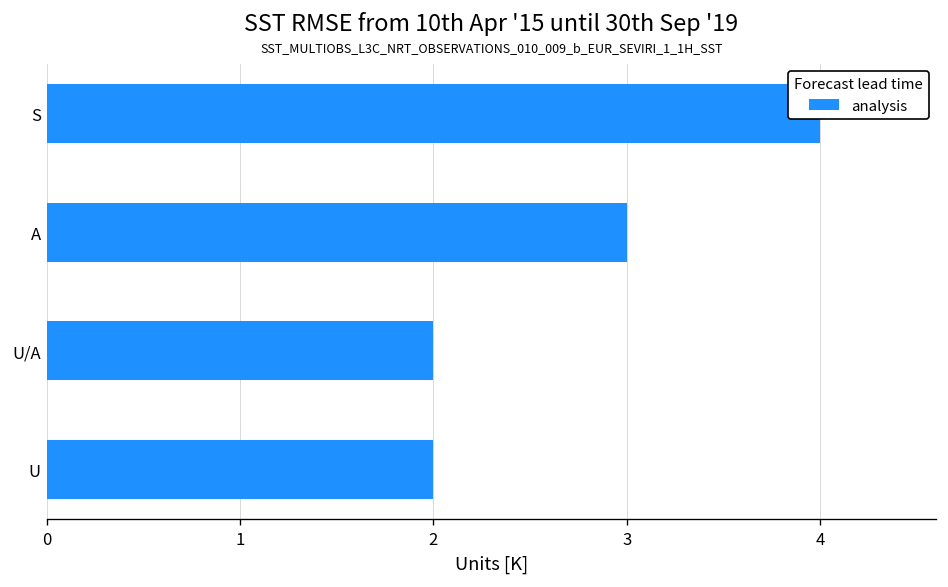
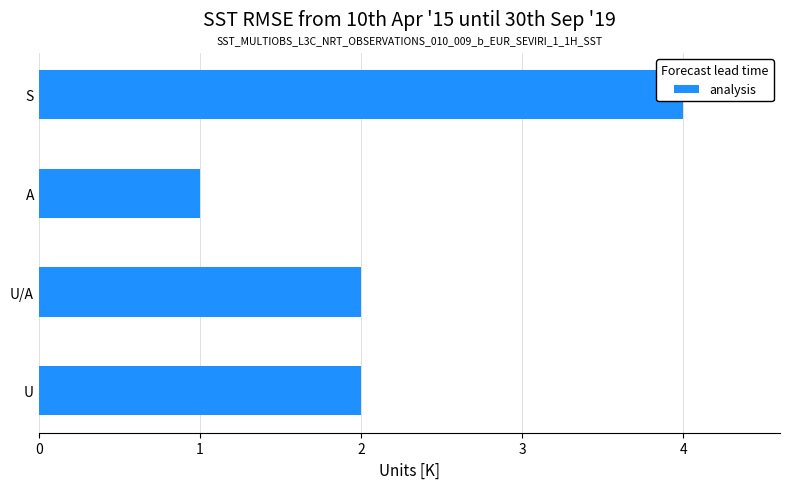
A: 3 -> 1
